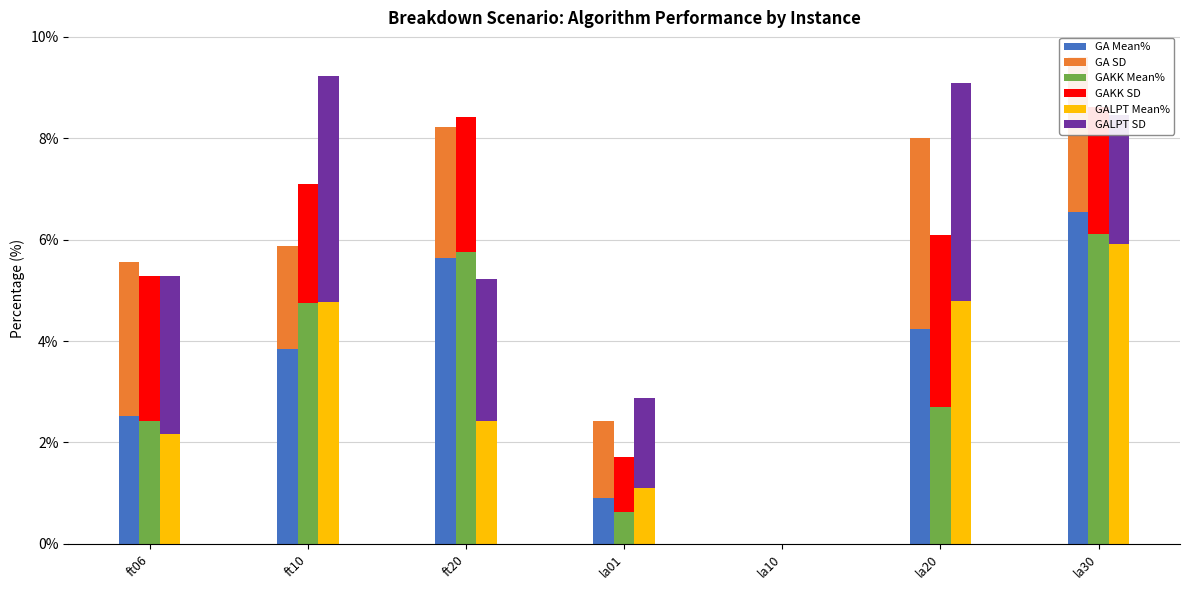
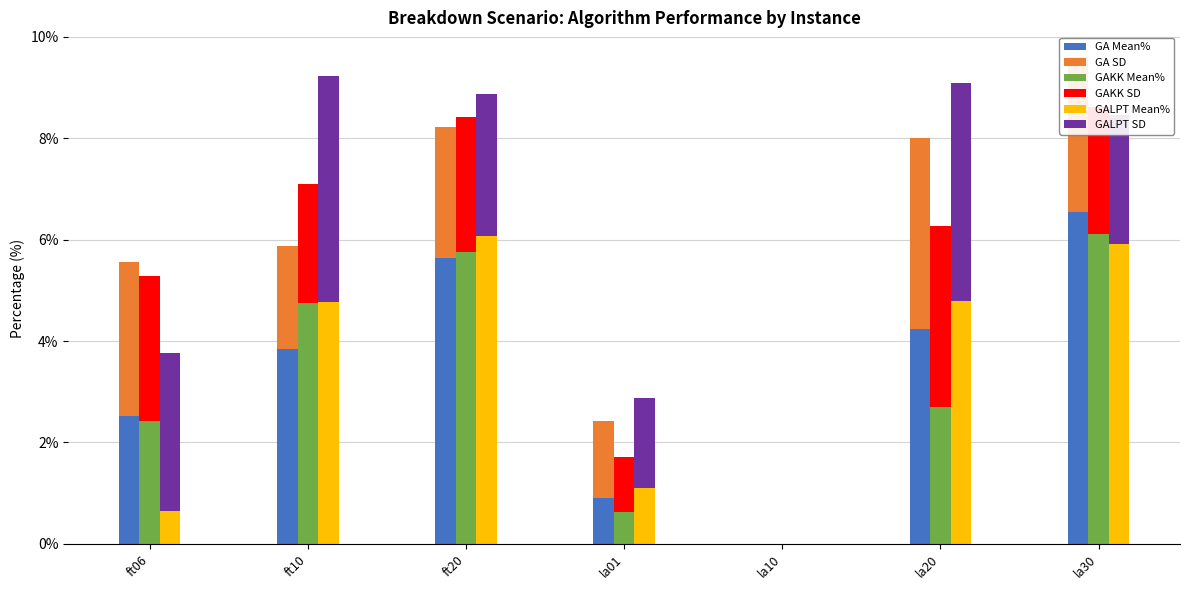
GALPT Mean%, ft06: 2.2% -> 0.7%
GALPT Mean%, ft20: 2.4% -> 6.1%
GAKK SD, la20: 3.4% -> 3.6%
